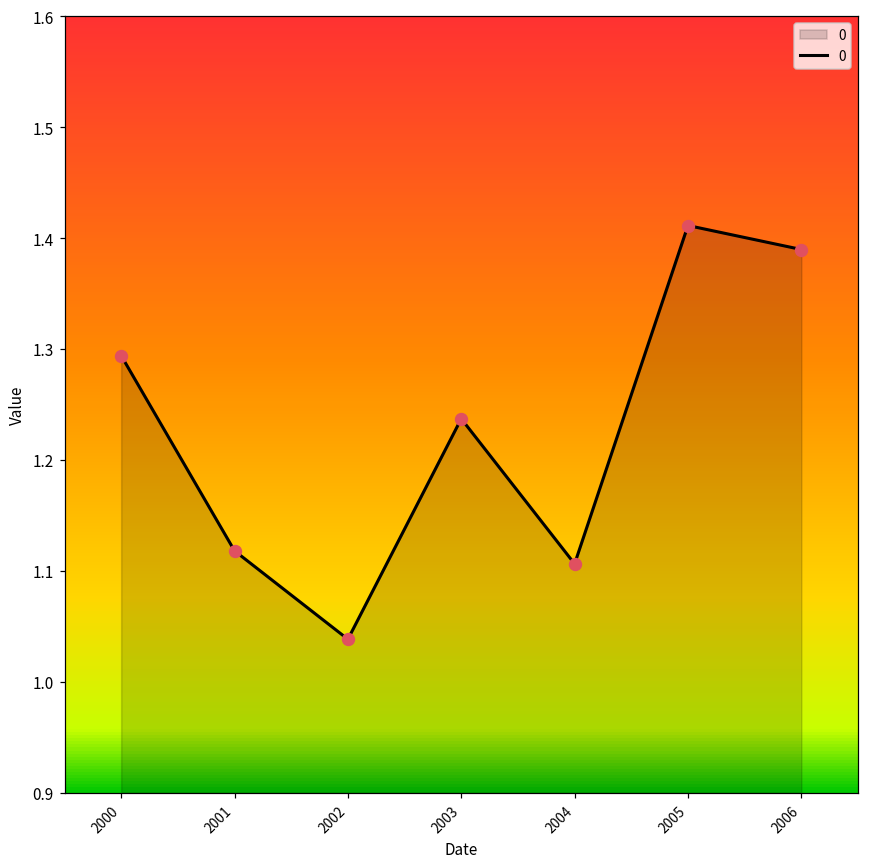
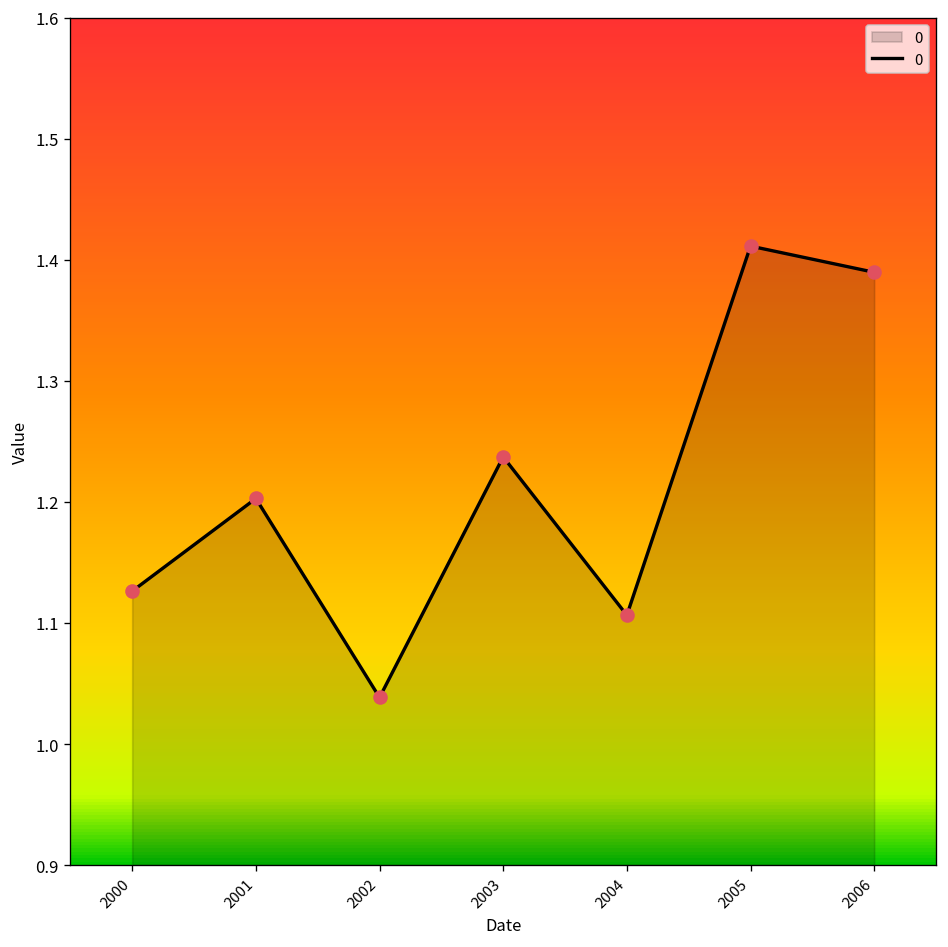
2000: 1.294 -> 1.126
2001: 1.118 -> 1.203
